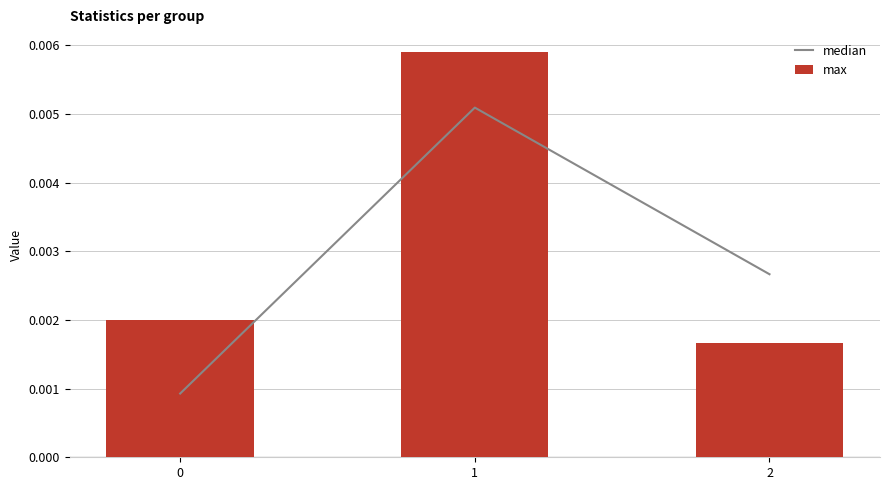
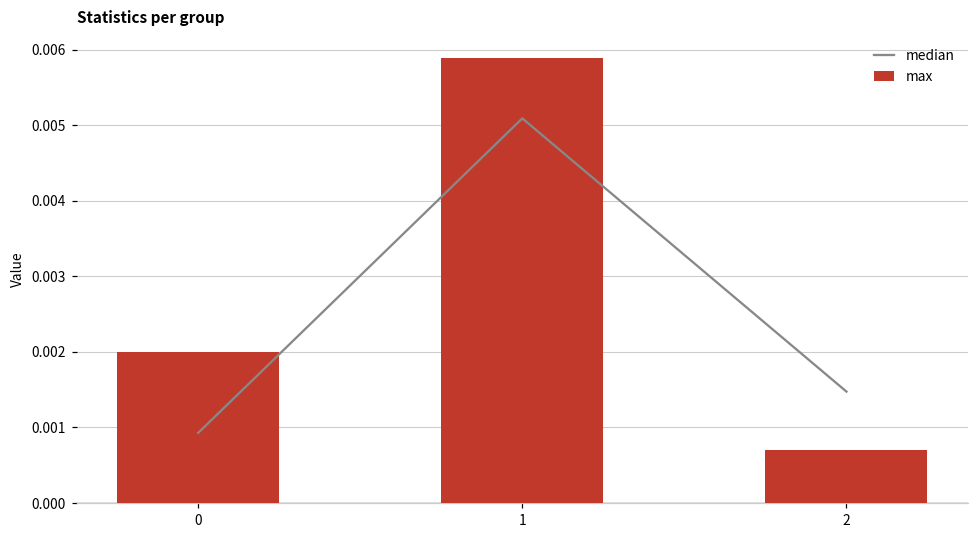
median, 2: 0.0027 -> 0.0015
max, 2: 0.0017 -> 0.0007
